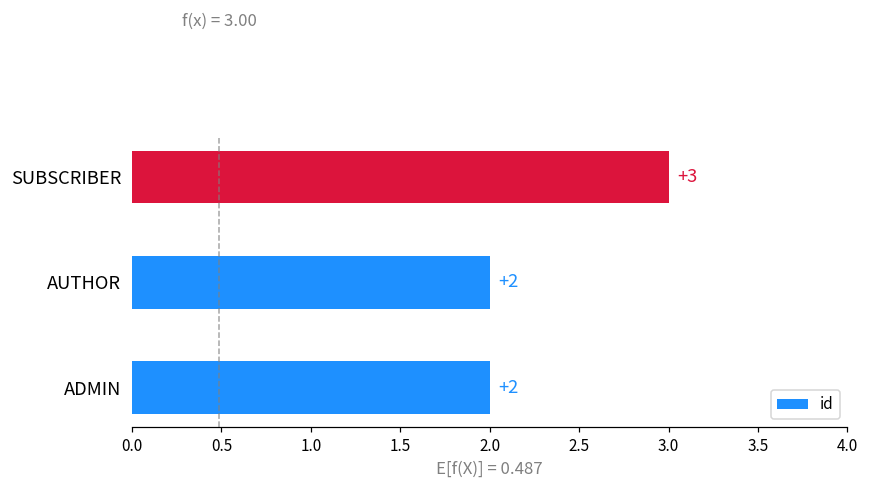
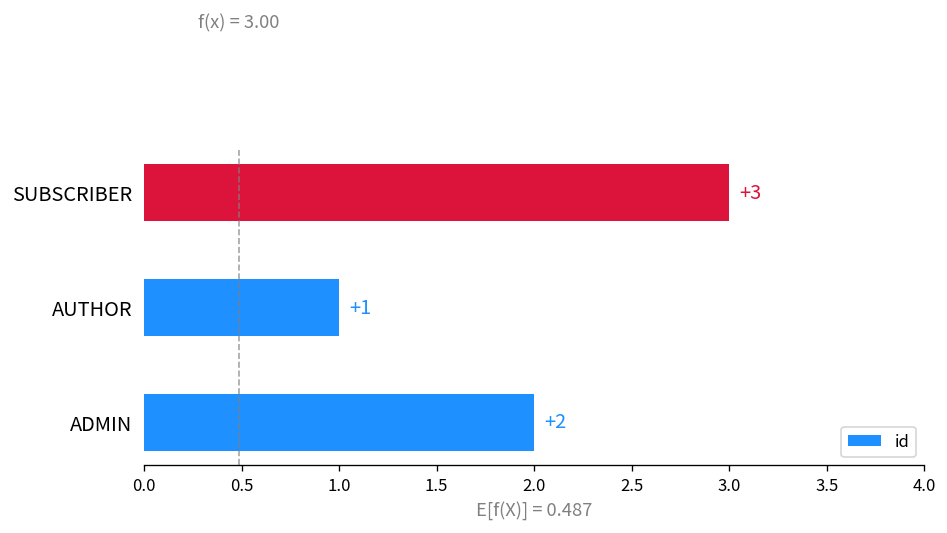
AUTHOR: +2 -> +1
